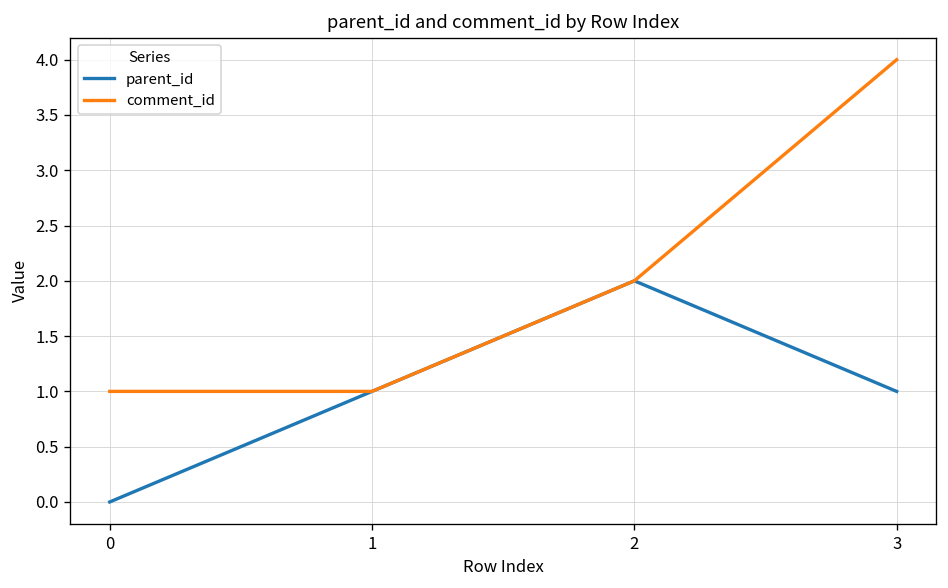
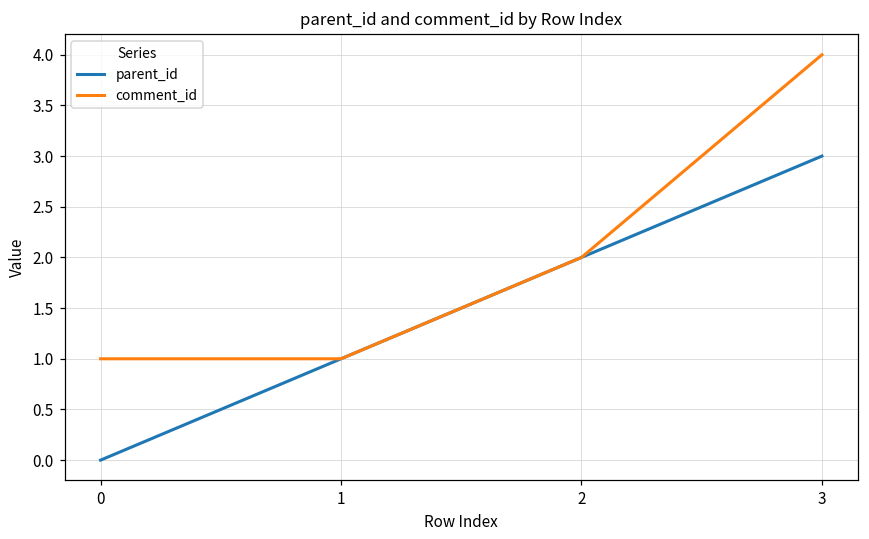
parent_id, 3: 1 -> 3
